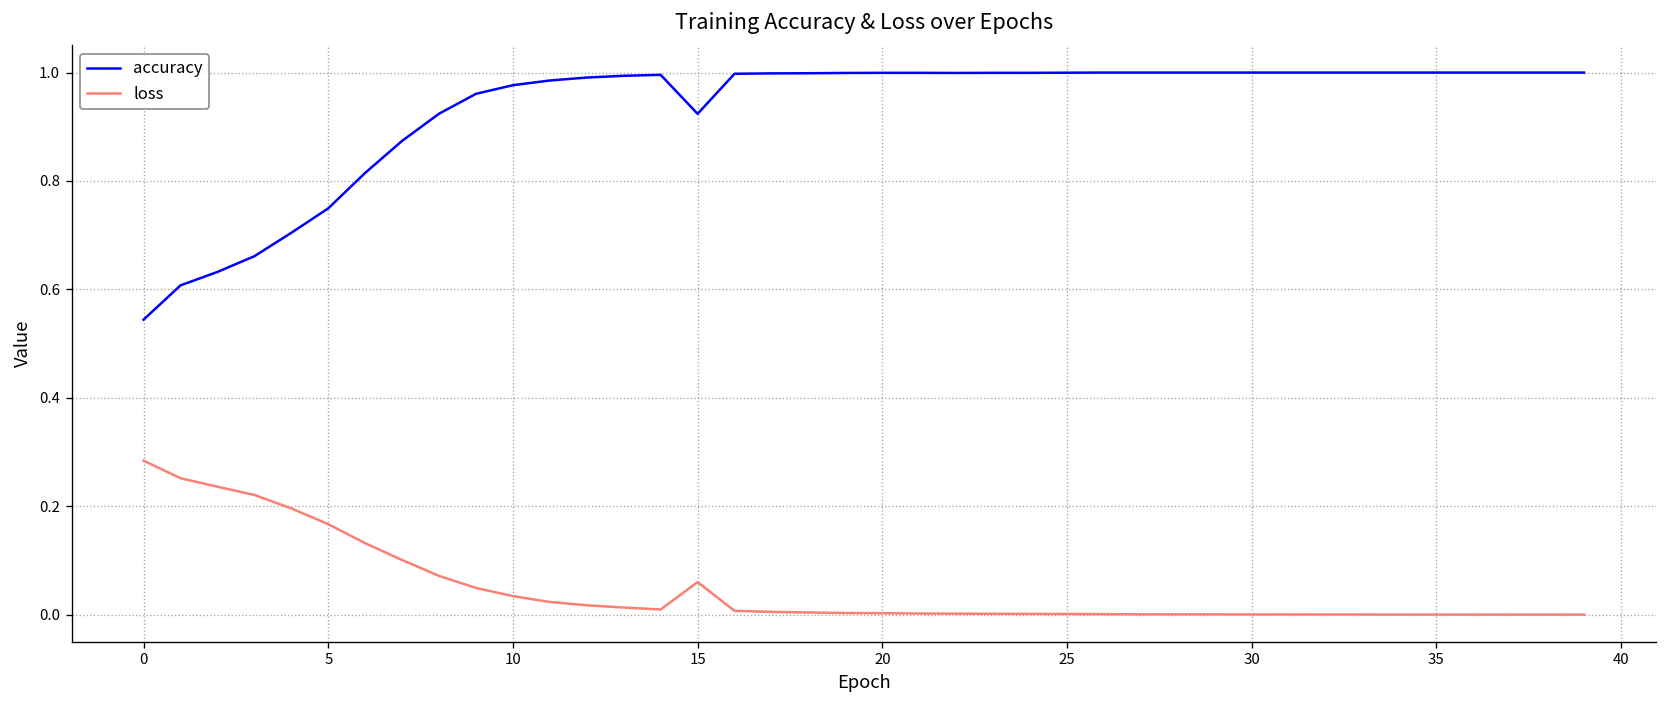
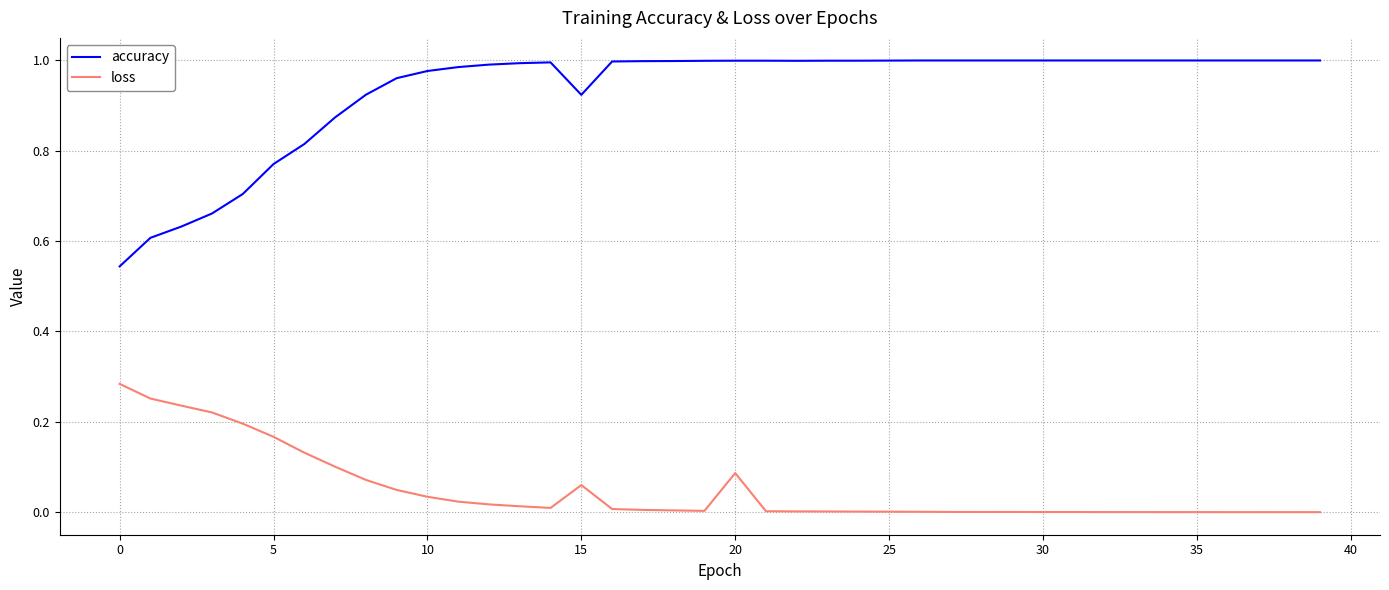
accuracy, 5: 0.75 -> 0.77
loss, 20: 0.00 -> 0.09
